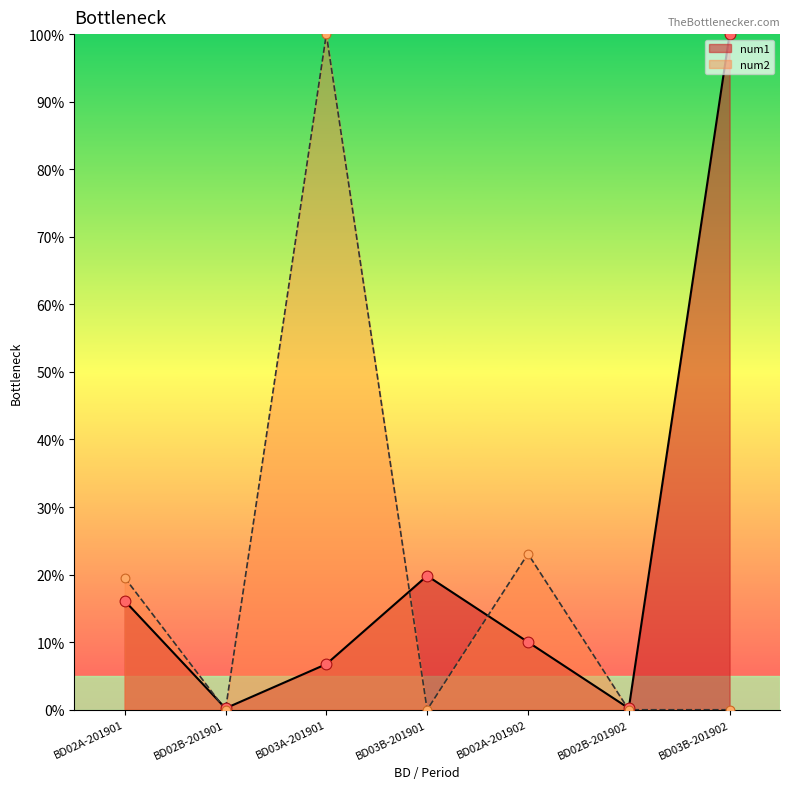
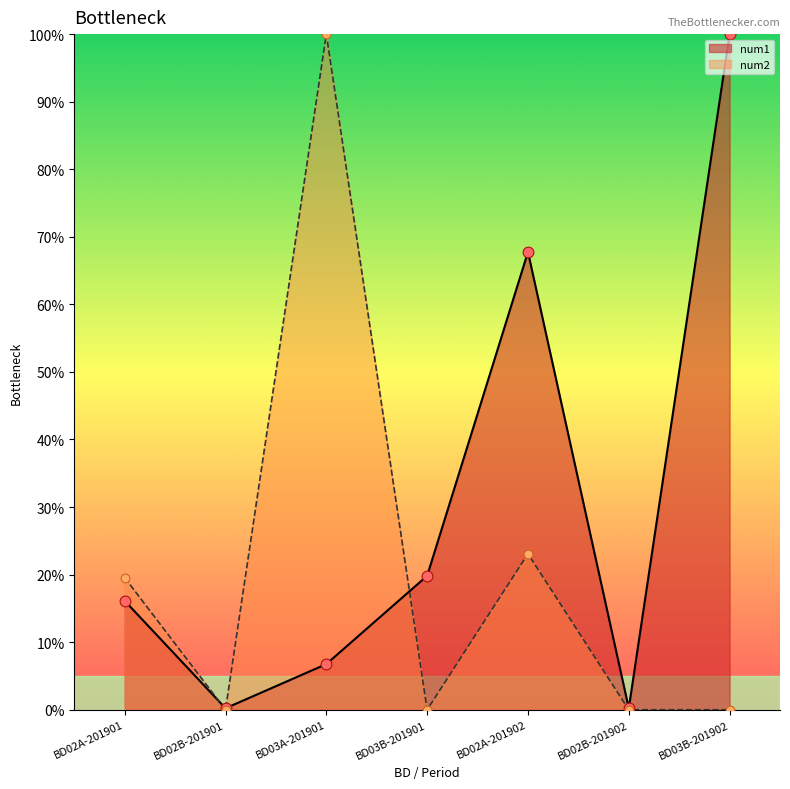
num1, BD02A-201902: 10% -> 68%
